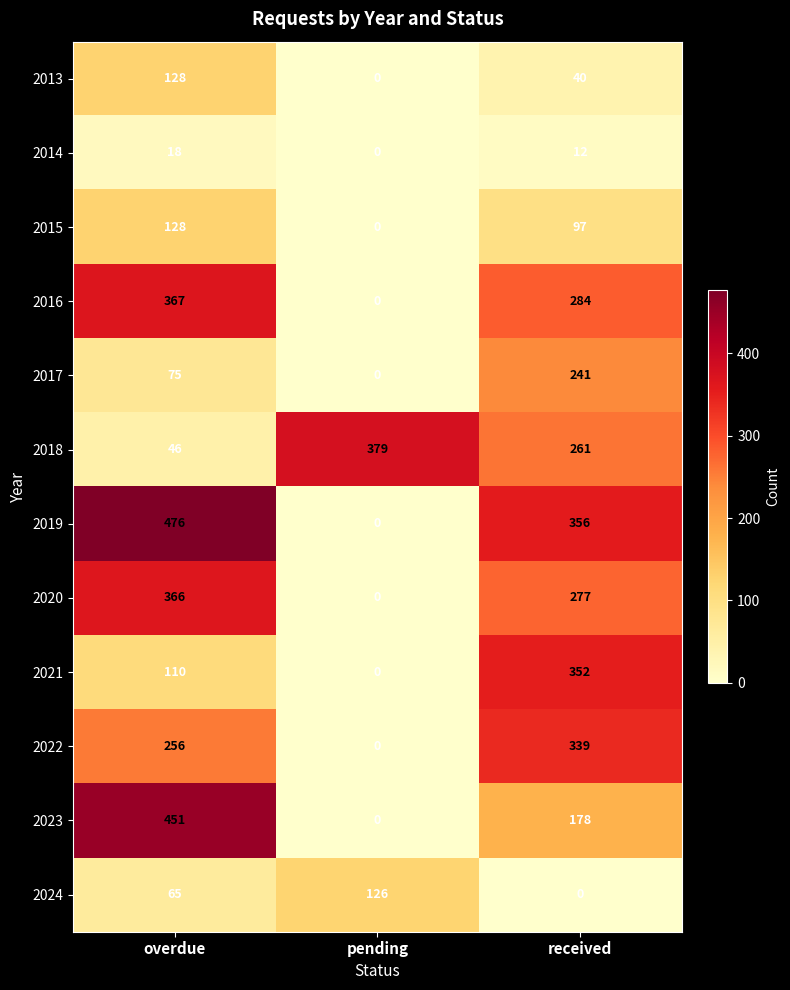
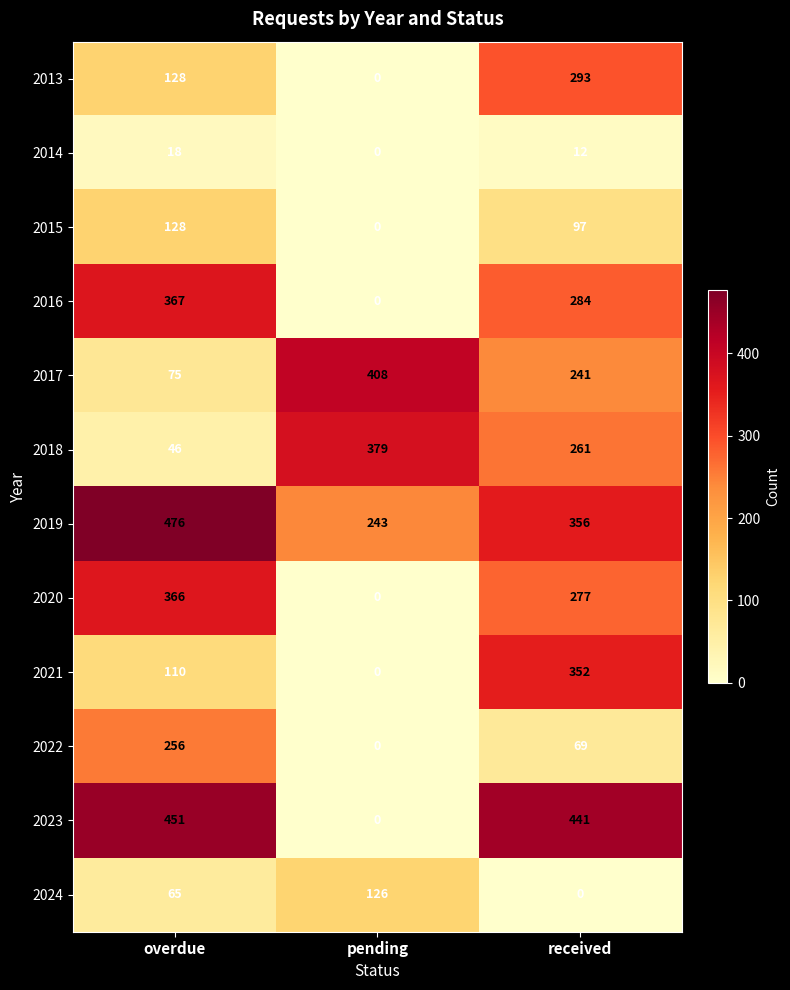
2013, received: 40 -> 293
2017, pending: 0 -> 408
2019, pending: 0 -> 243
2022, received: 339 -> 69
2023, received: 178 -> 441
